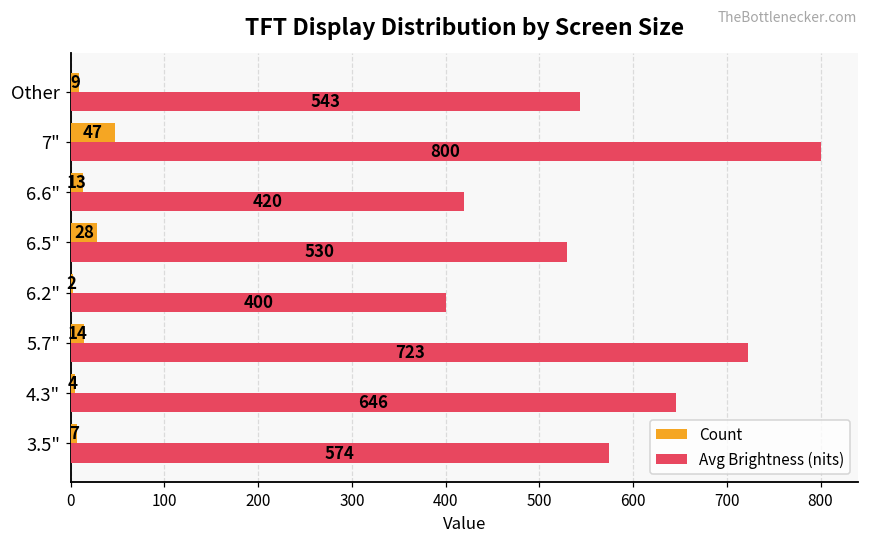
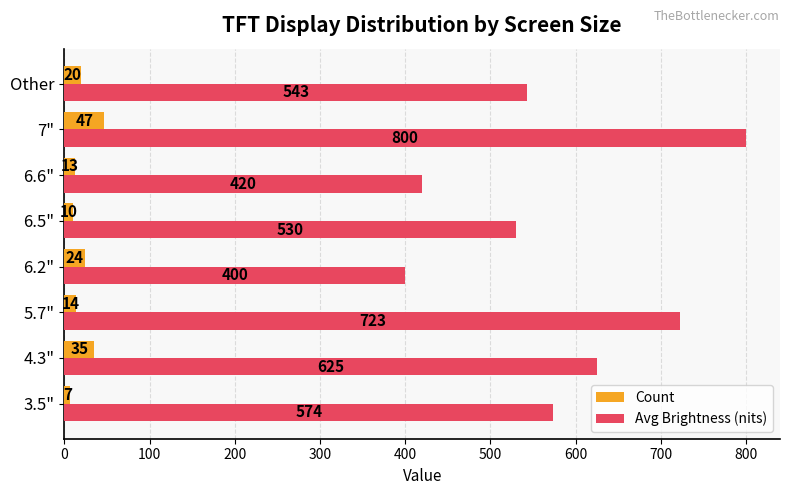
Count, Other: 9 -> 20
Count, 6.5": 28 -> 10
Count, 6.2": 2 -> 24
Count, 4.3": 4 -> 35
Avg Brightness (nits), 4.3": 646 -> 625
